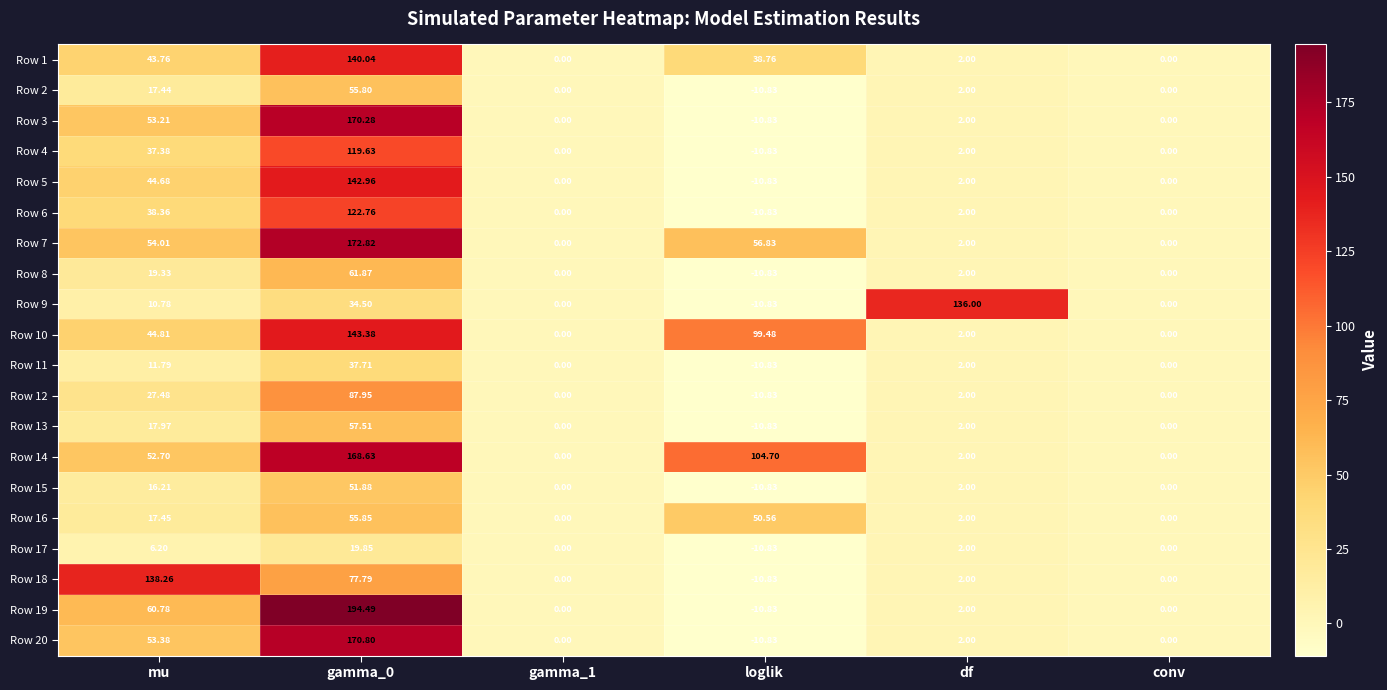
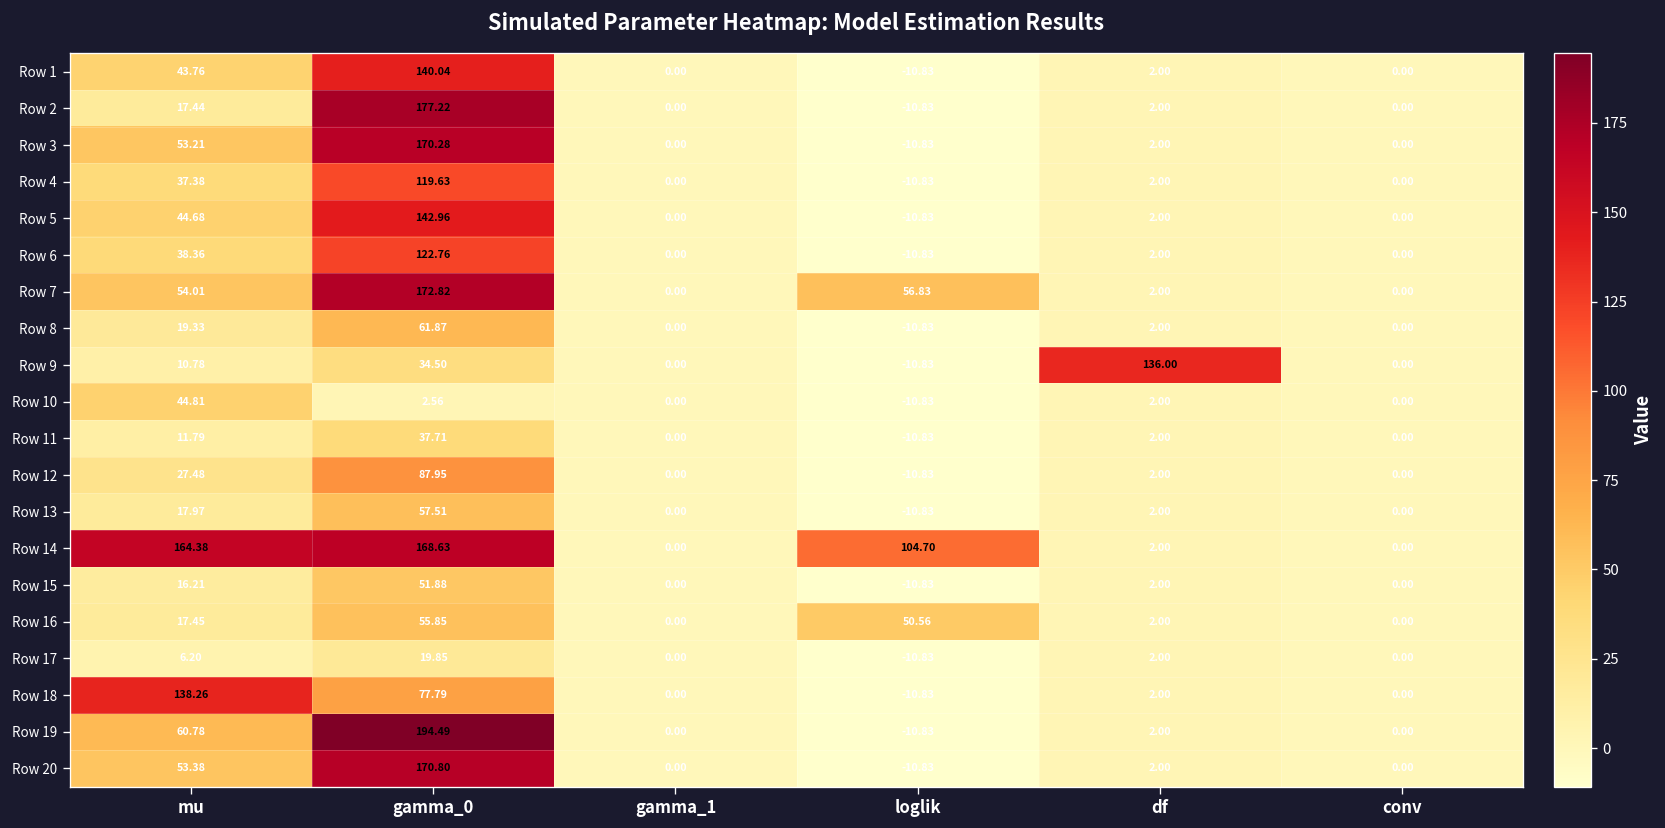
Row 1, loglik: 38.76 -> -10.83
Row 2, gamma_0: 55.80 -> 177.22
Row 10, gamma_0: 143.38 -> 2.56
Row 10, loglik: 99.48 -> -10.83
Row 14, mu: 52.70 -> 164.38
